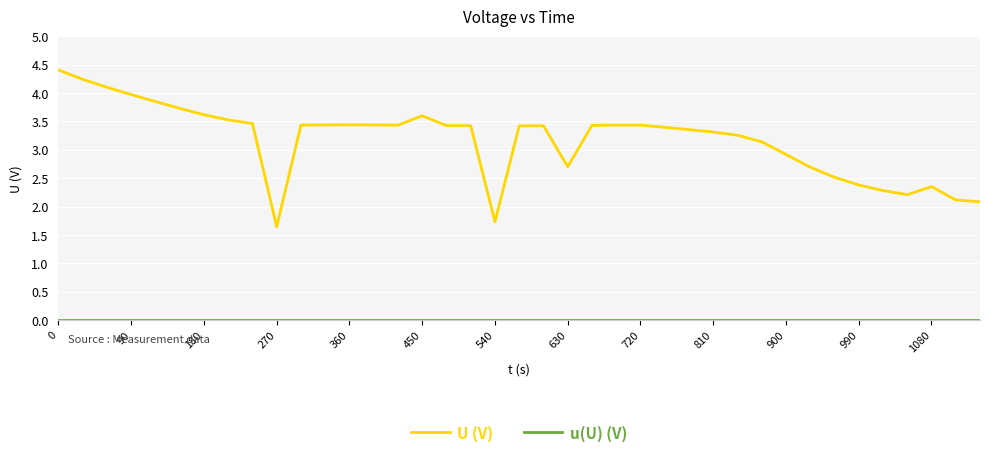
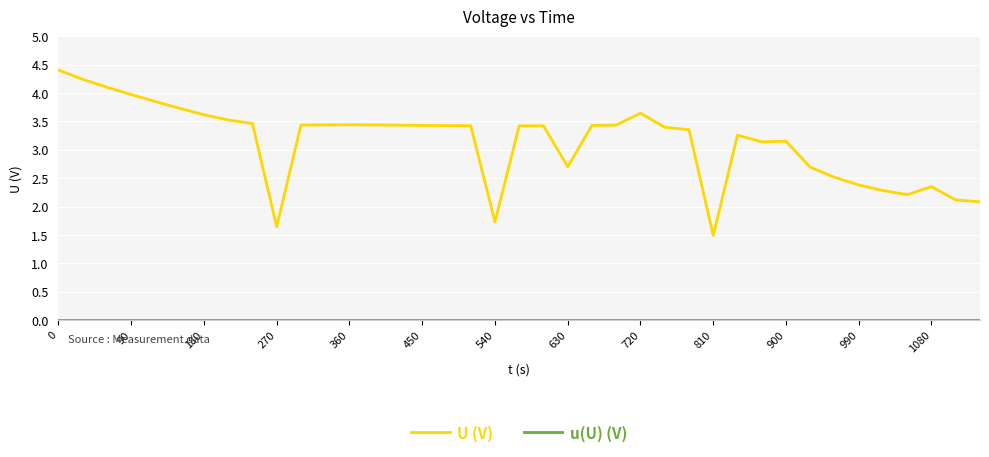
U (V), 450: 3.6 -> 3.4
U (V), 720: 3.4 -> 3.6
U (V), 810: 3.3 -> 1.5
U (V), 900: 2.9 -> 3.2
